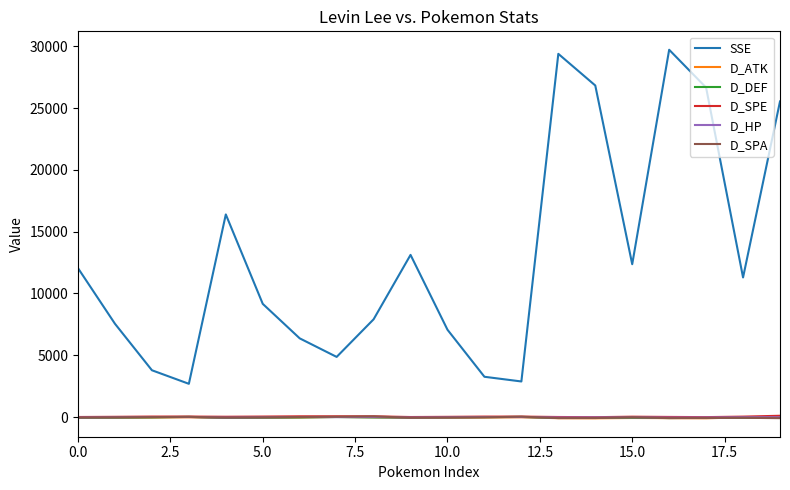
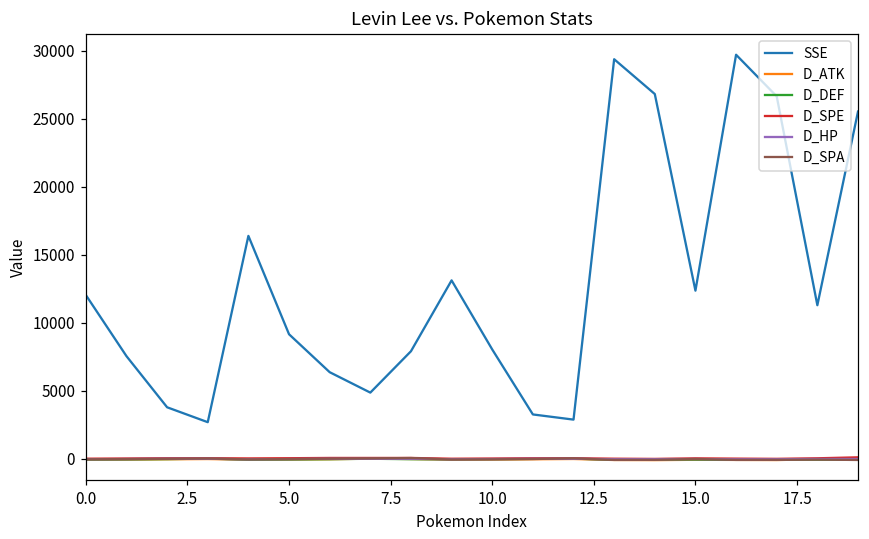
SSE, 10.0: 7100 -> 8000
